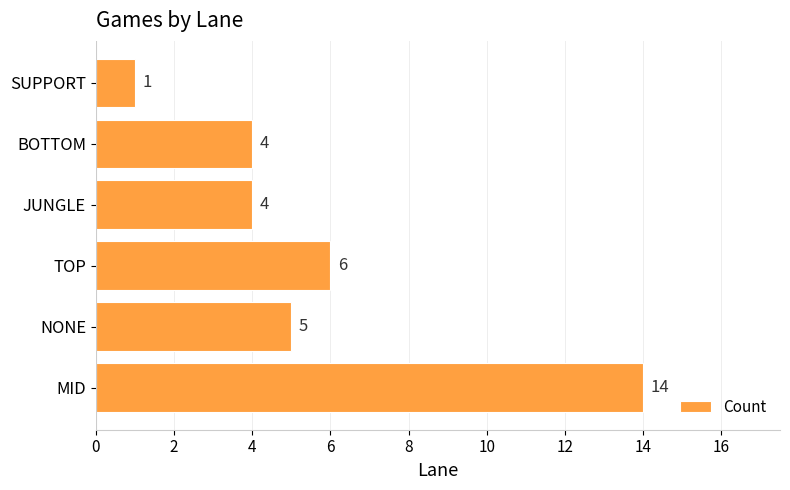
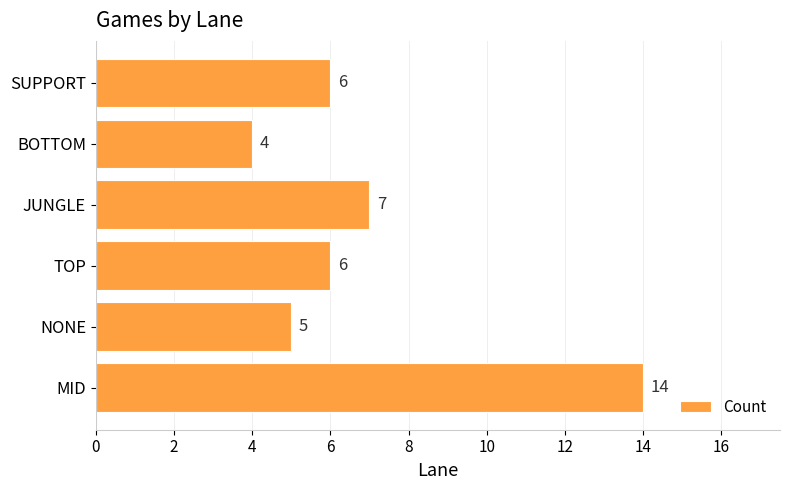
SUPPORT: 1 -> 6
JUNGLE: 4 -> 7
